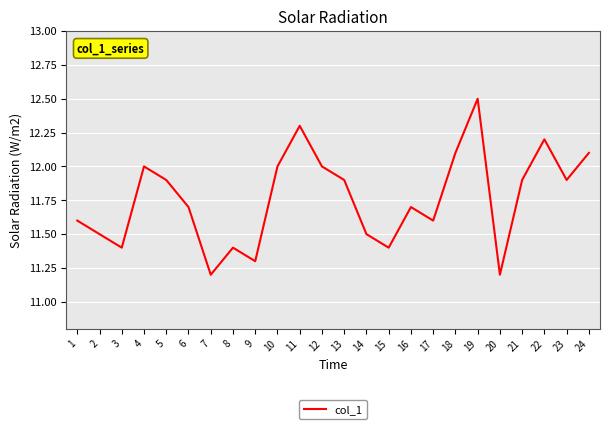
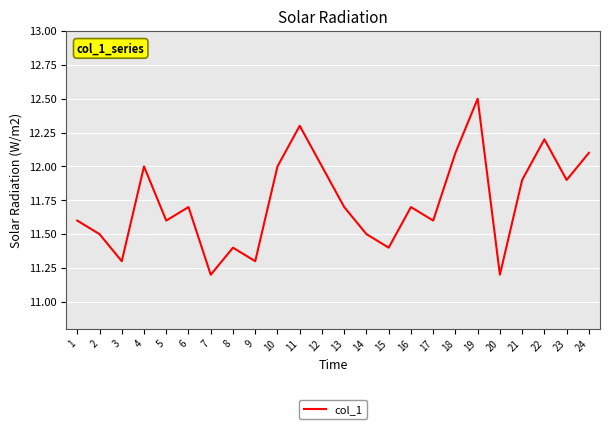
3: 11.4 -> 11.3
5: 11.9 -> 11.6
13: 11.9 -> 11.7
